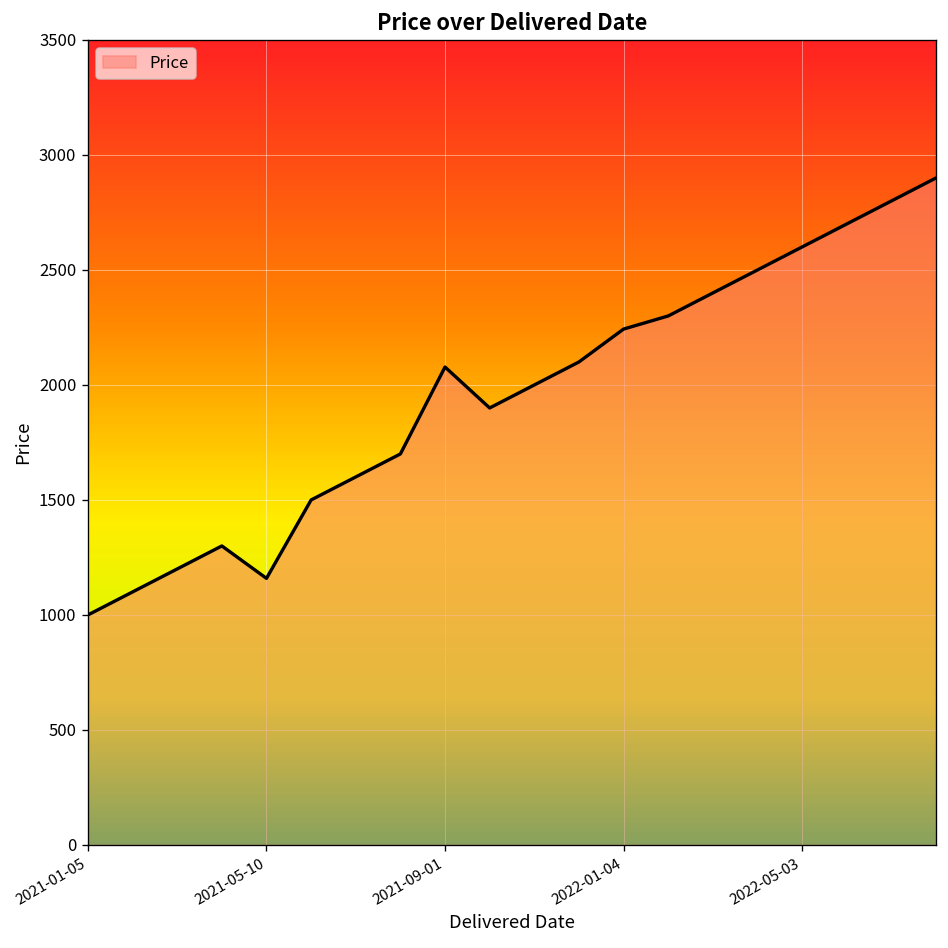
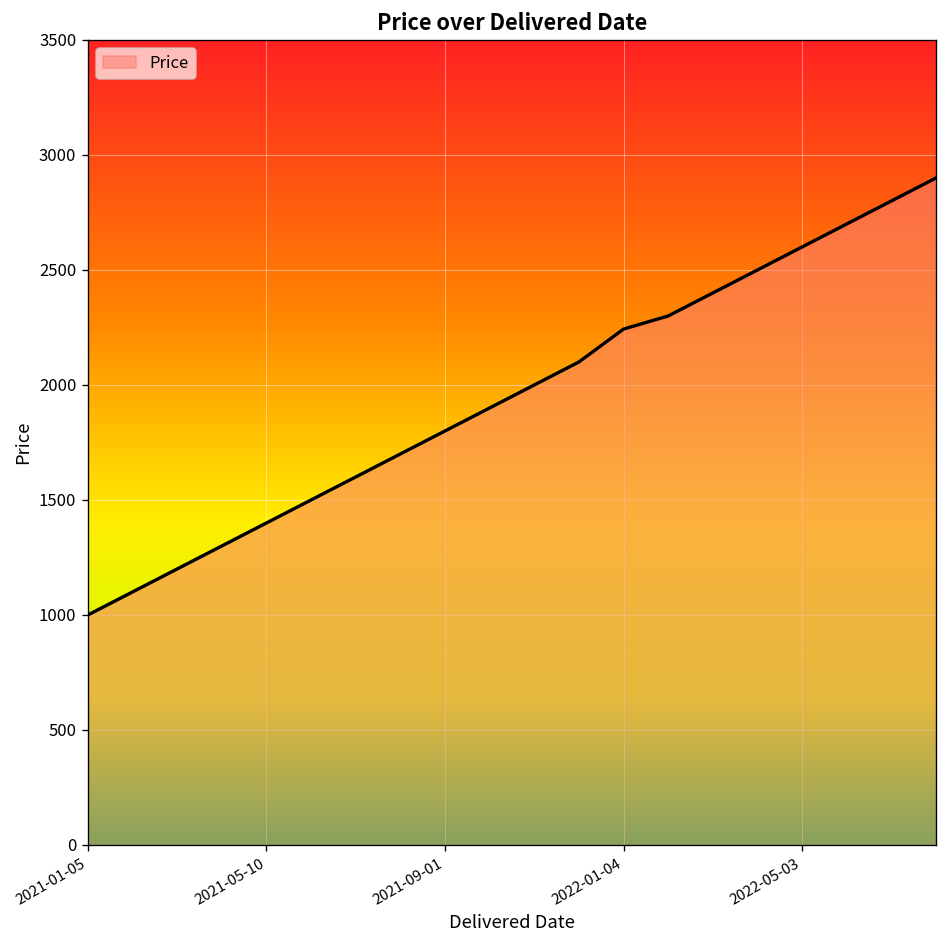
2021-05-10: 1160 -> 1400
2021-09-01: 2080 -> 1800
